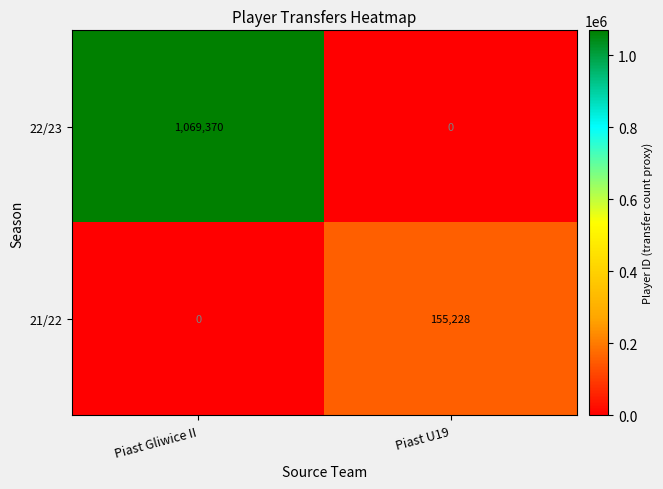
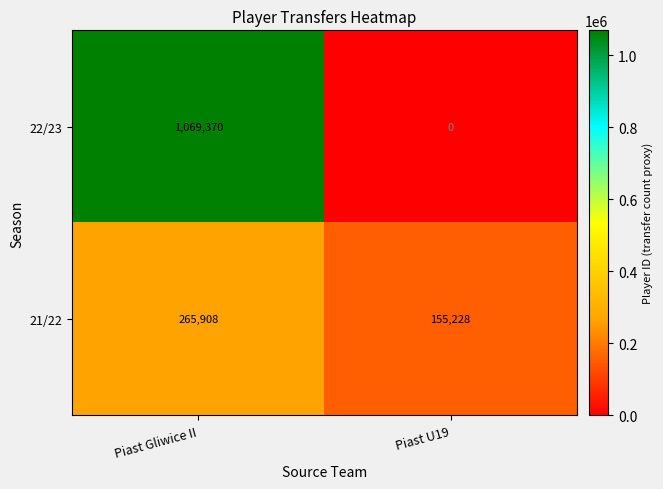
21/22, Piast Gliwice II: 0 -> 265,908
